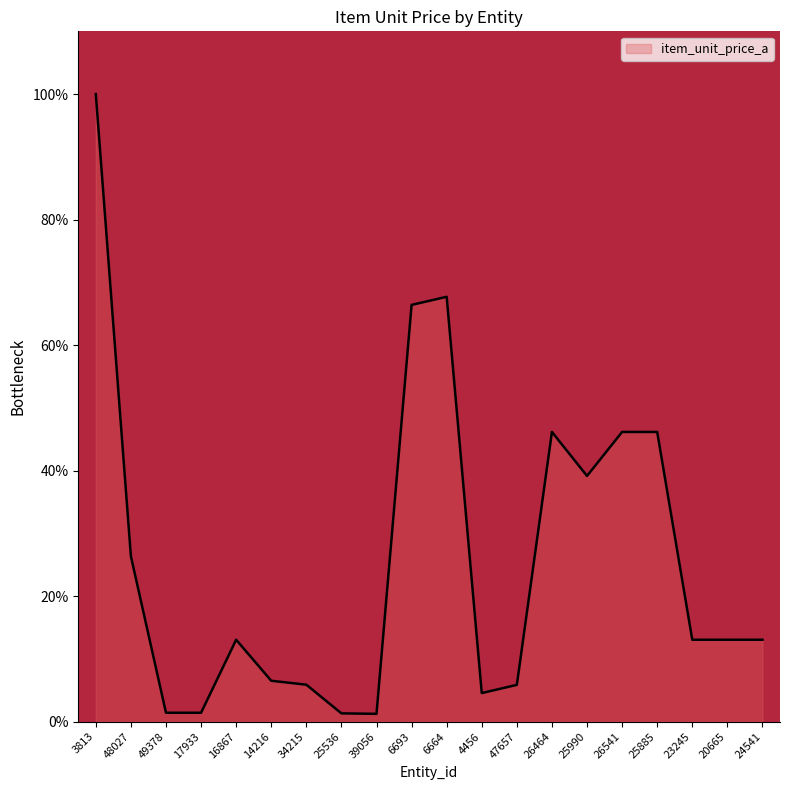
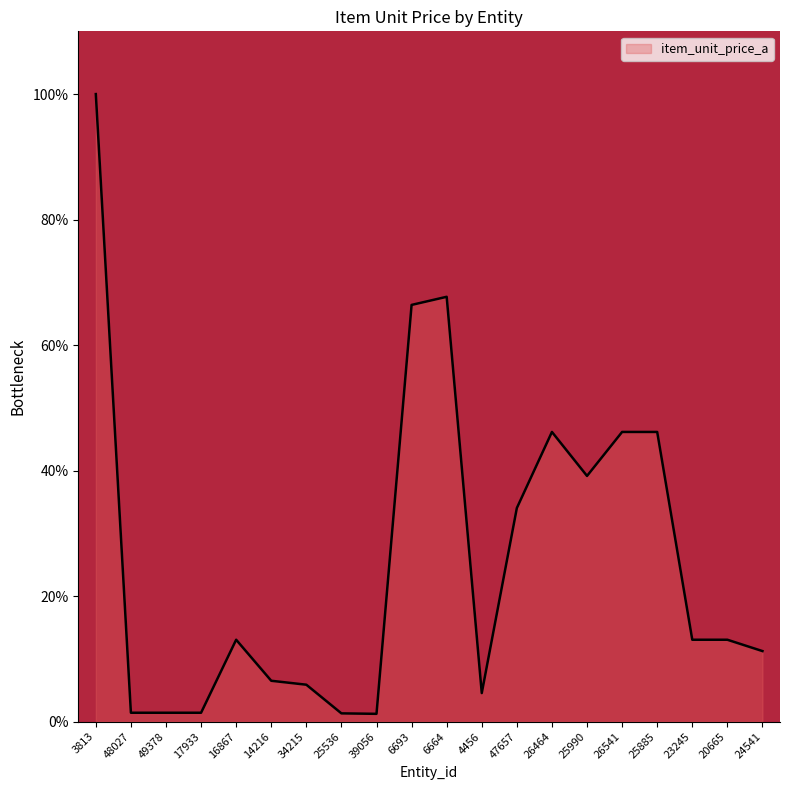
48027: 26% -> 1%
47657: 6% -> 34%
24541: 13% -> 11%
